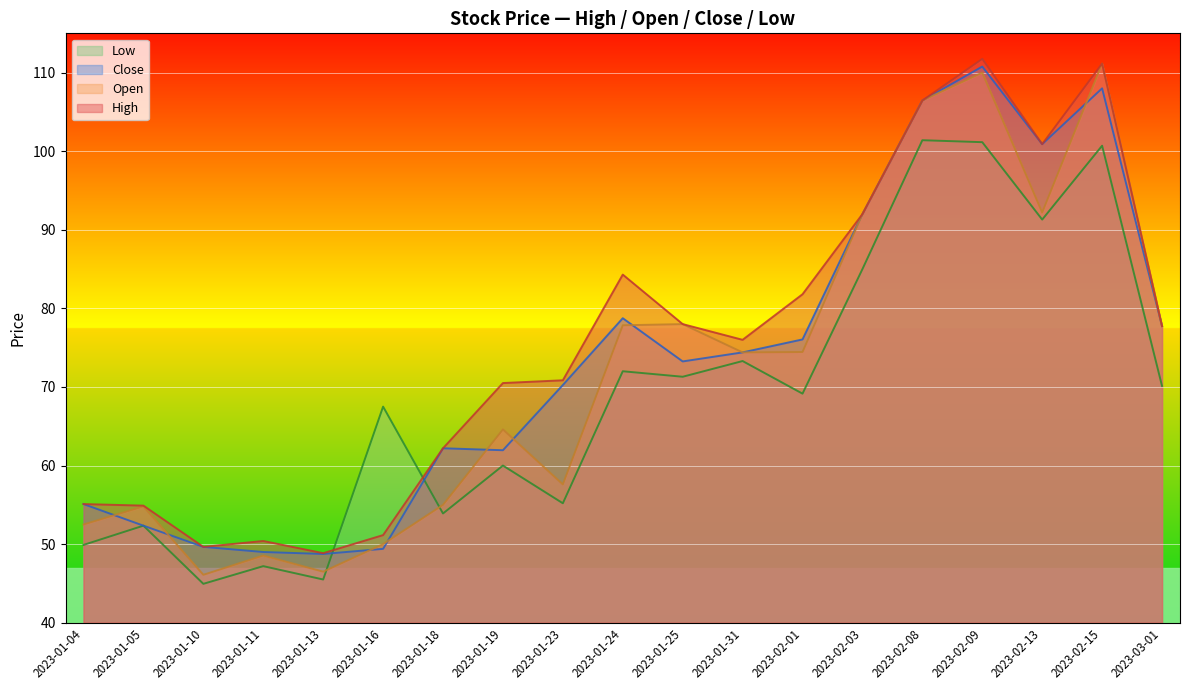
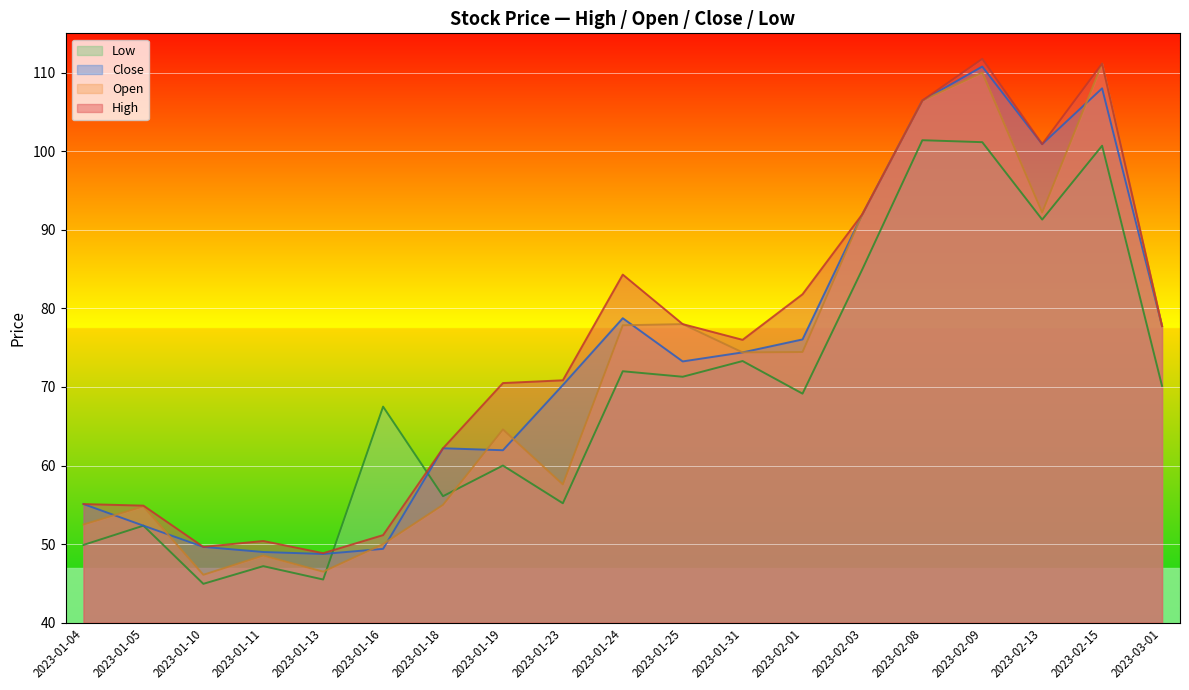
Low, 2023-01-18: 54 -> 56
